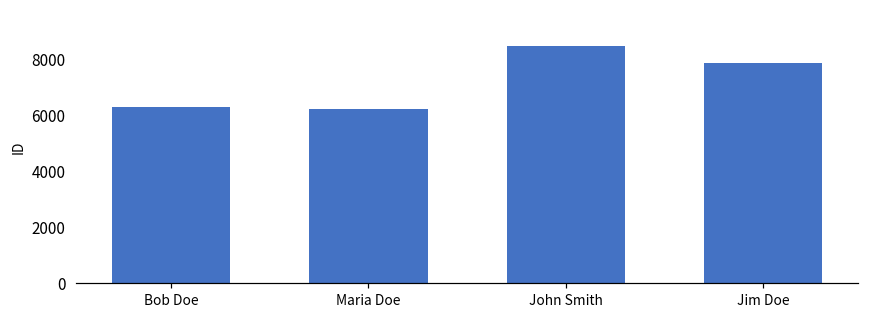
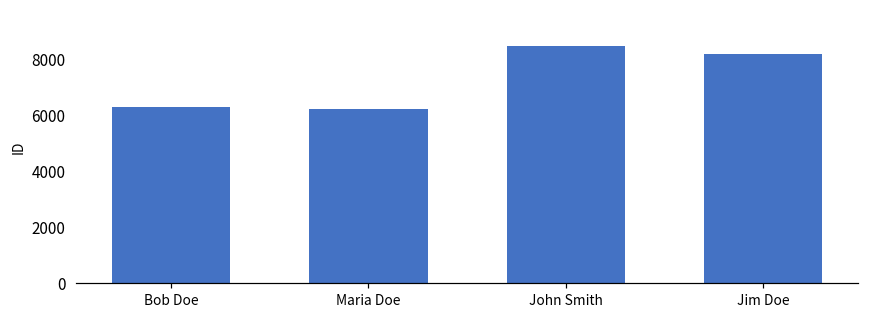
Jim Doe: 7900 -> 8200
